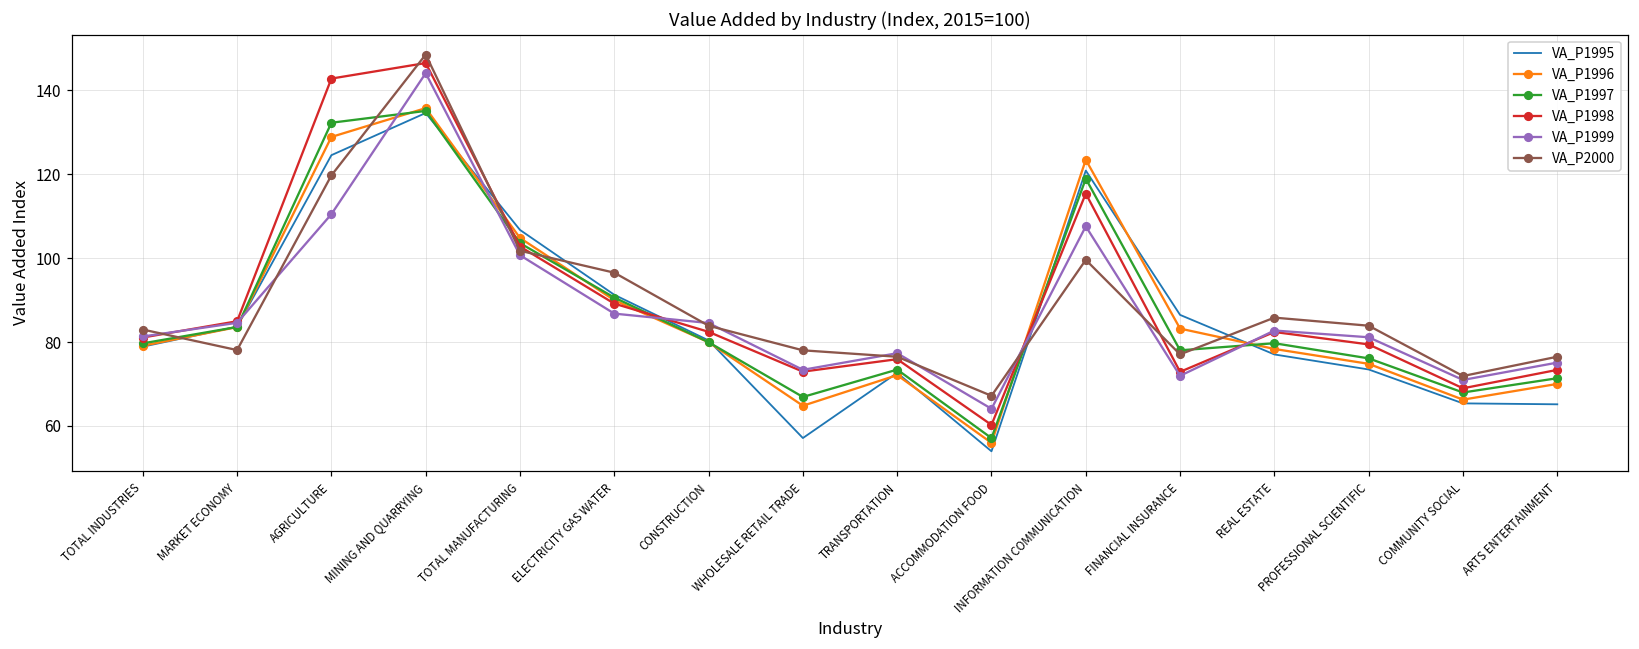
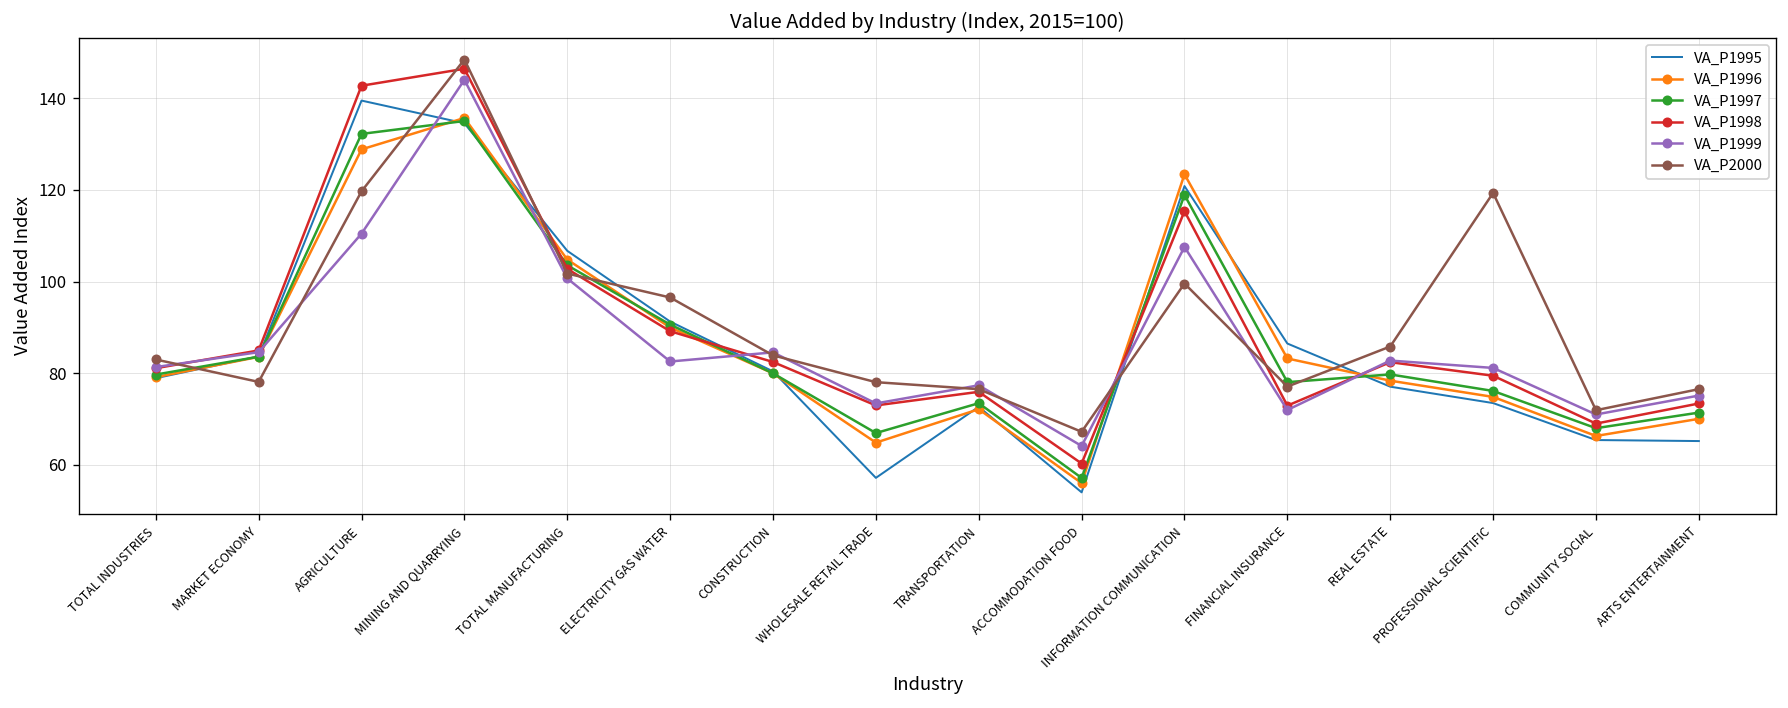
VA_P1995, AGRICULTURE: 125 -> 140
VA_P1999, ELECTRICITY GAS WATER: 87 -> 83
VA_P2000, PROFESSIONAL SCIENTIFIC: 84 -> 119
